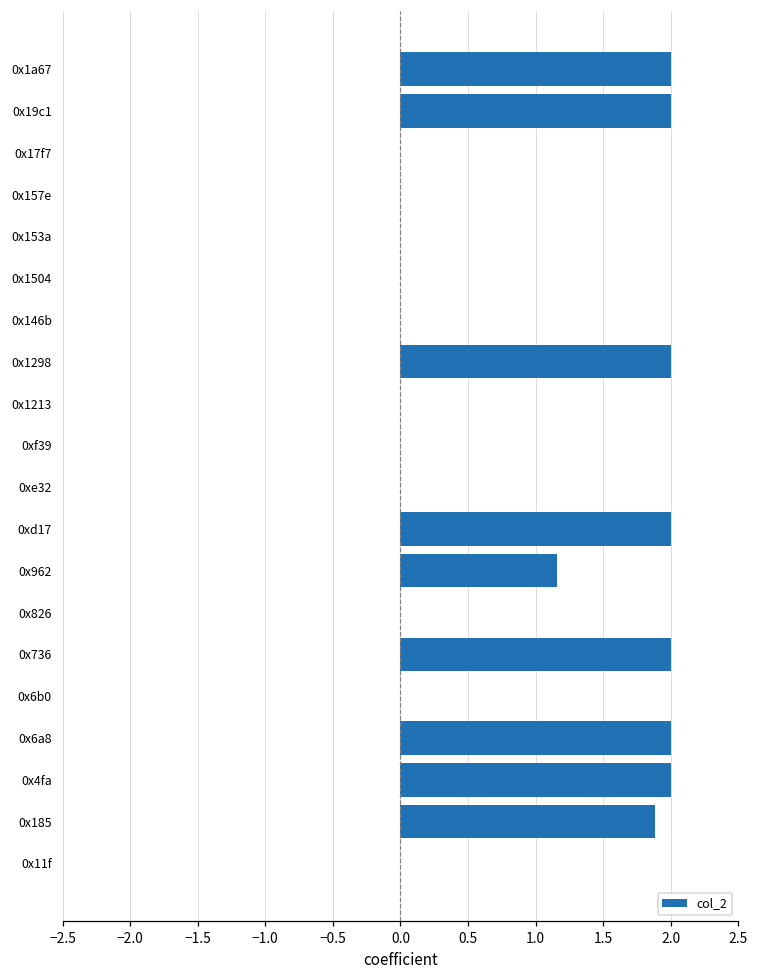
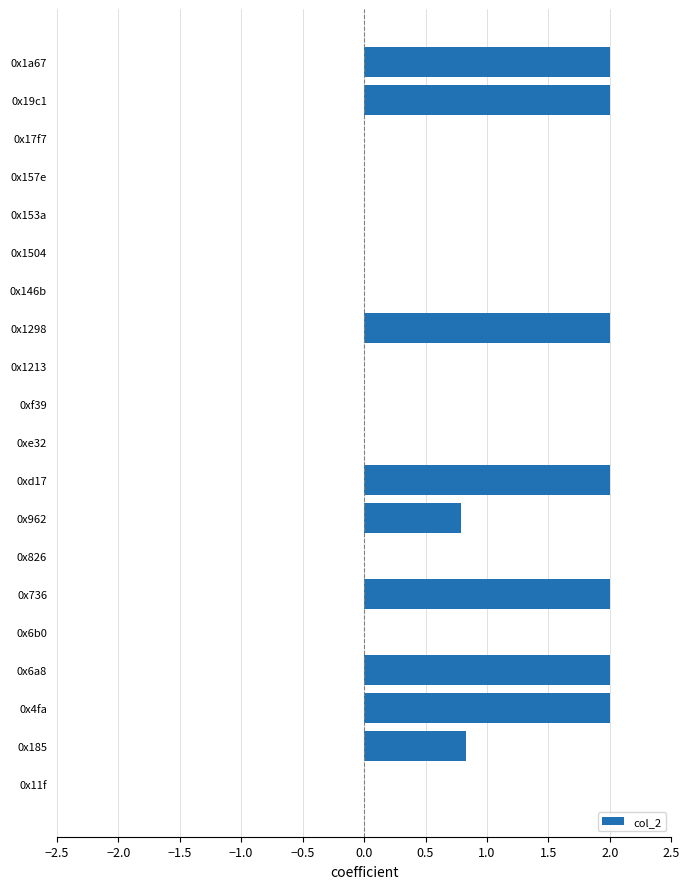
0x962: 1.16 -> 0.79
0x185: 1.88 -> 0.83
